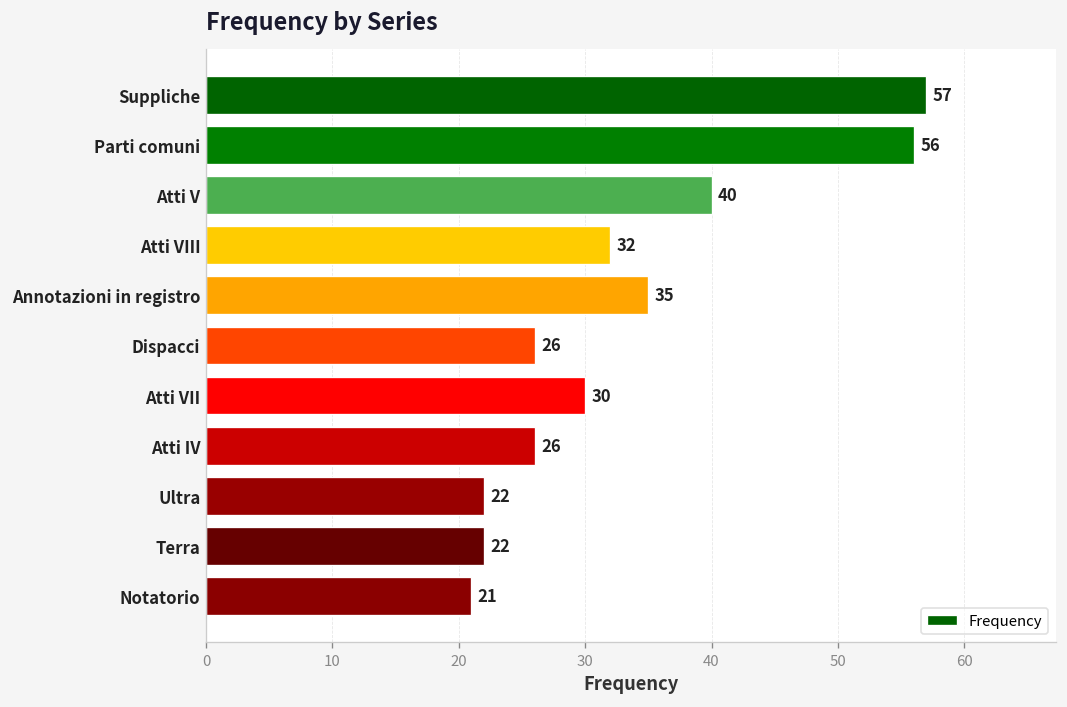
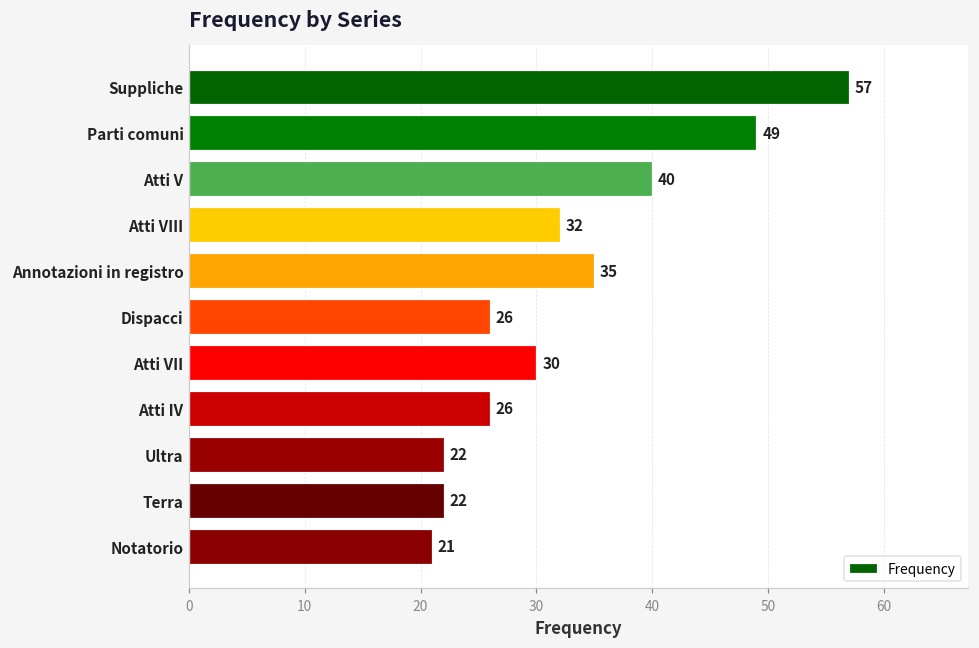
Parti comuni: 56 -> 49
